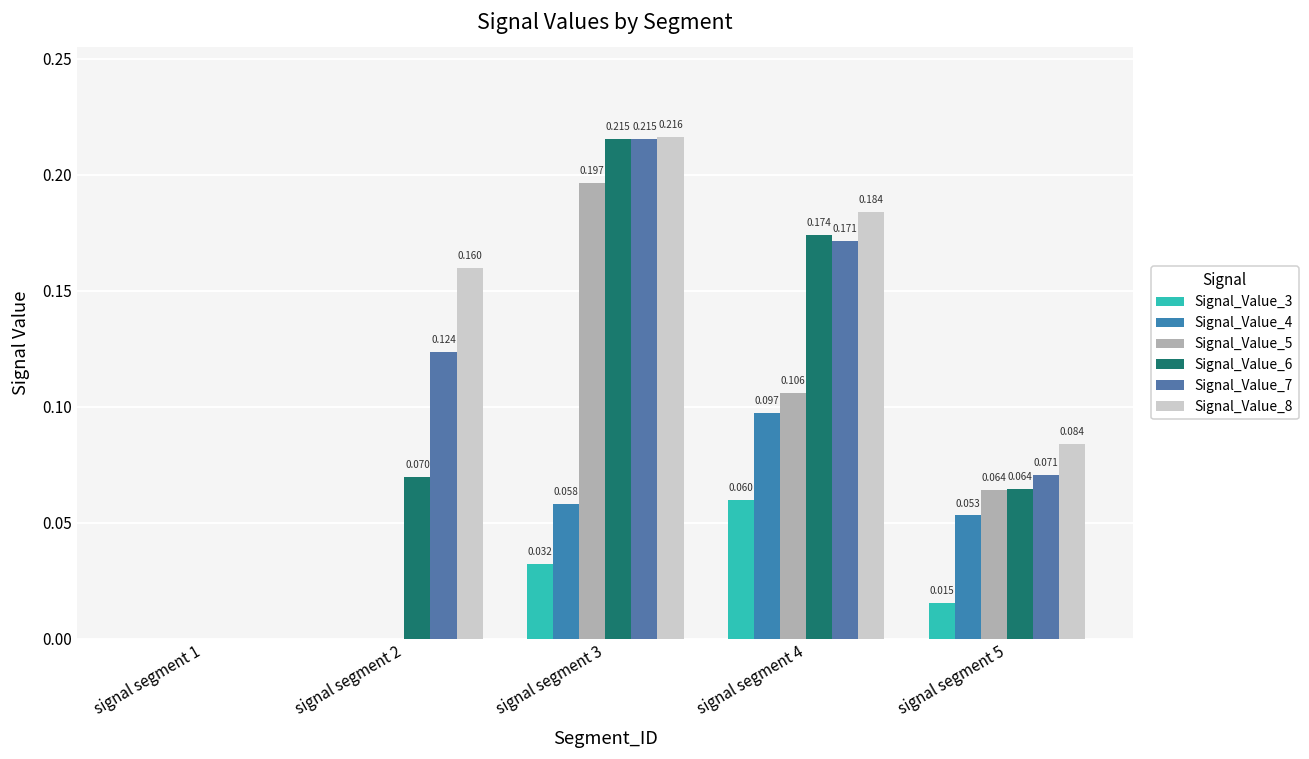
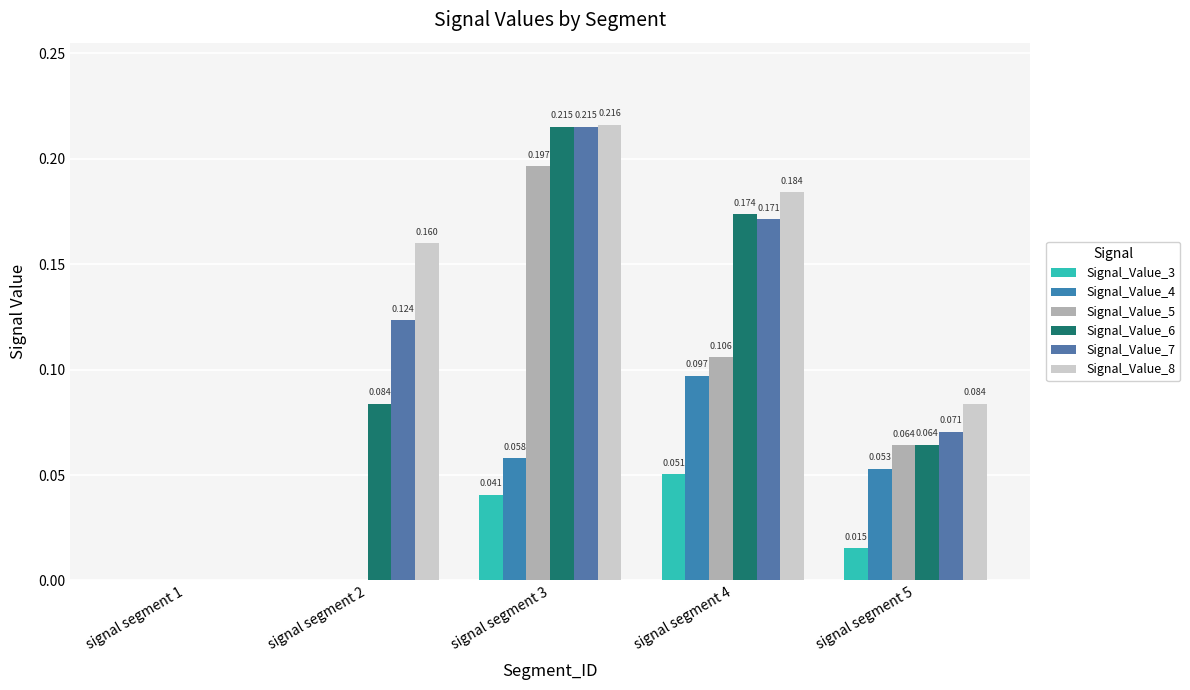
Signal_Value_6, signal segment 2: 0.070 -> 0.084
Signal_Value_3, signal segment 3: 0.032 -> 0.041
Signal_Value_3, signal segment 4: 0.060 -> 0.051
